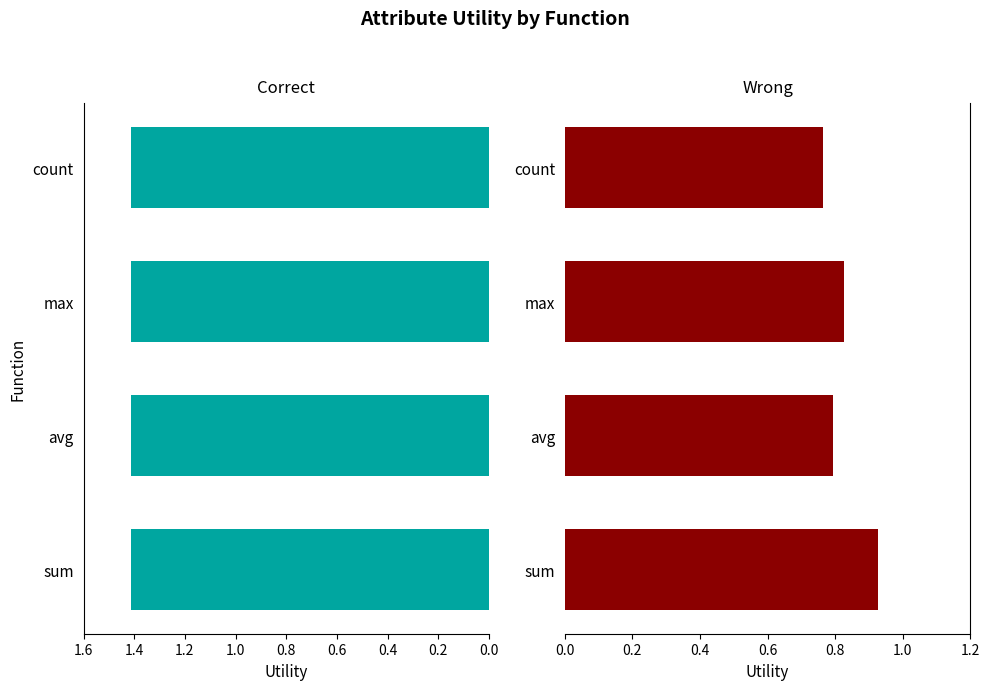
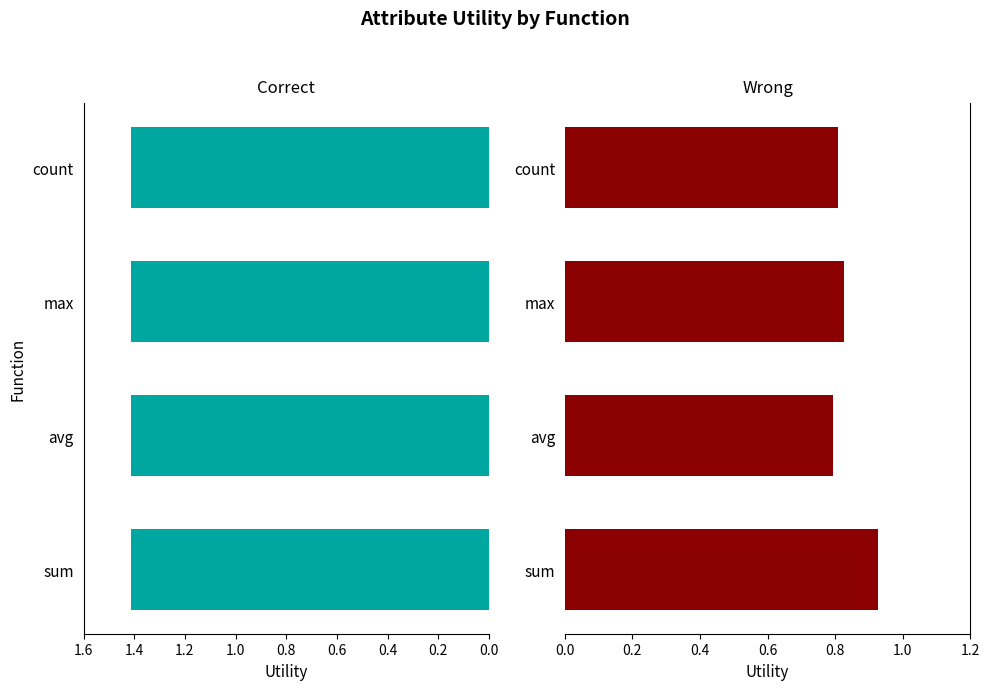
Wrong, count: 0.76 -> 0.81
